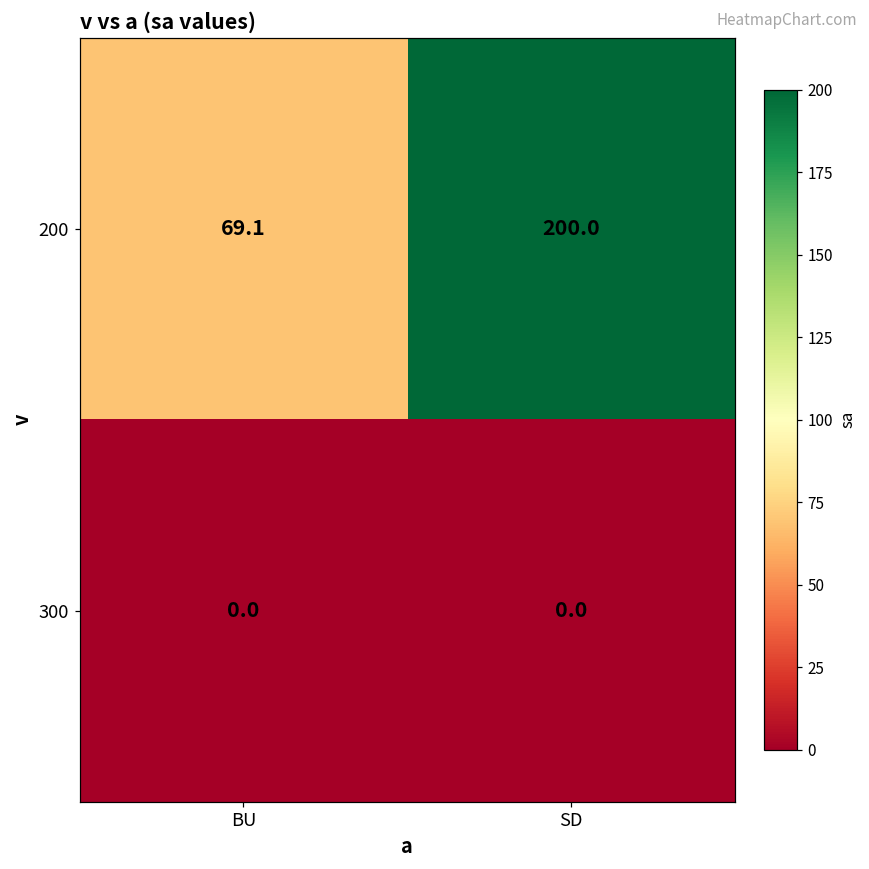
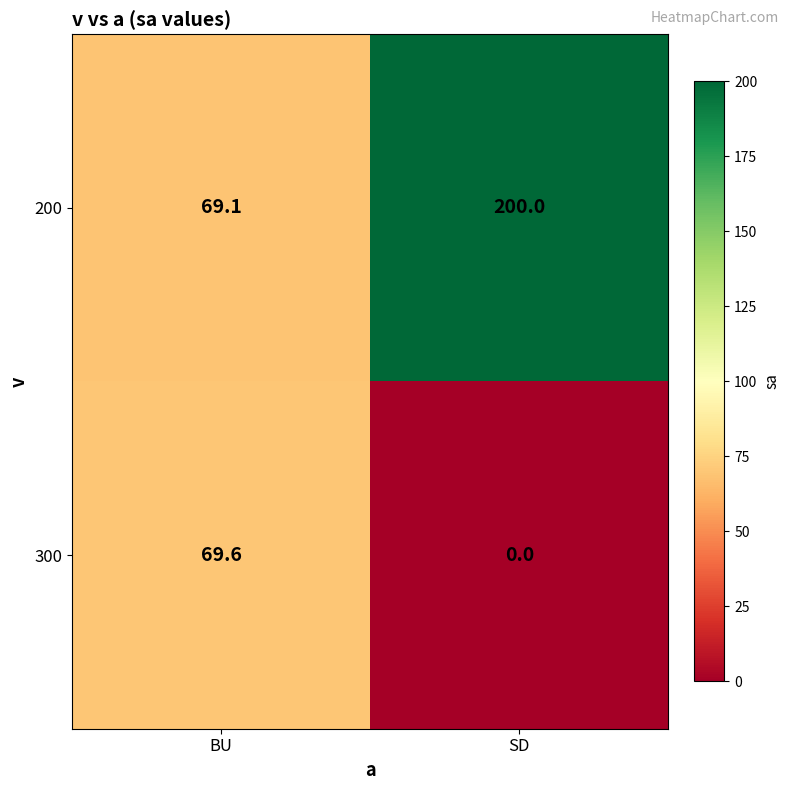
300, BU: 0.0 -> 69.6
